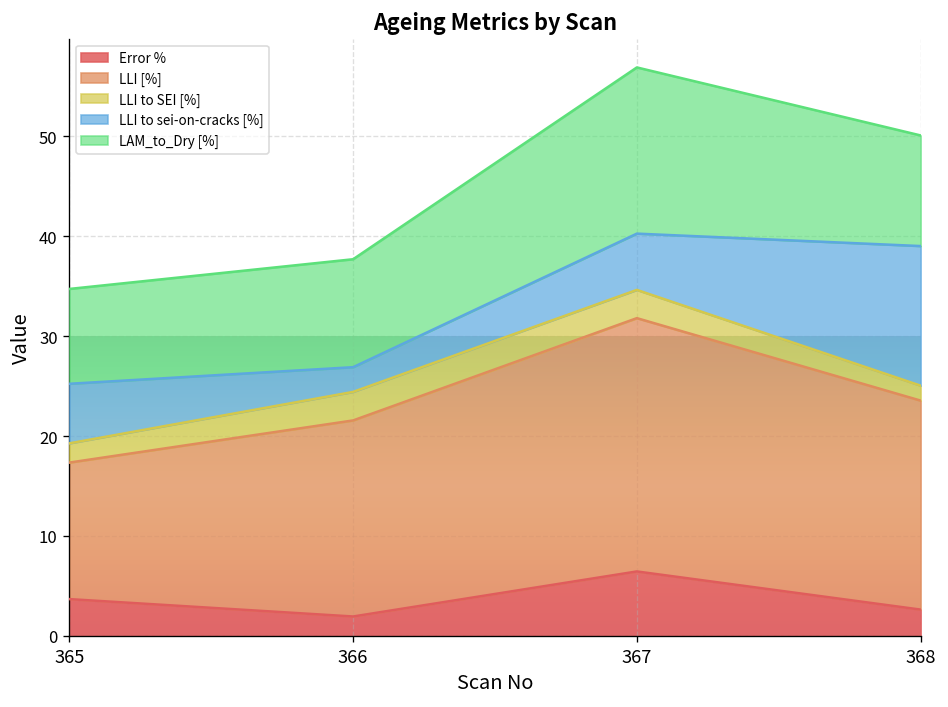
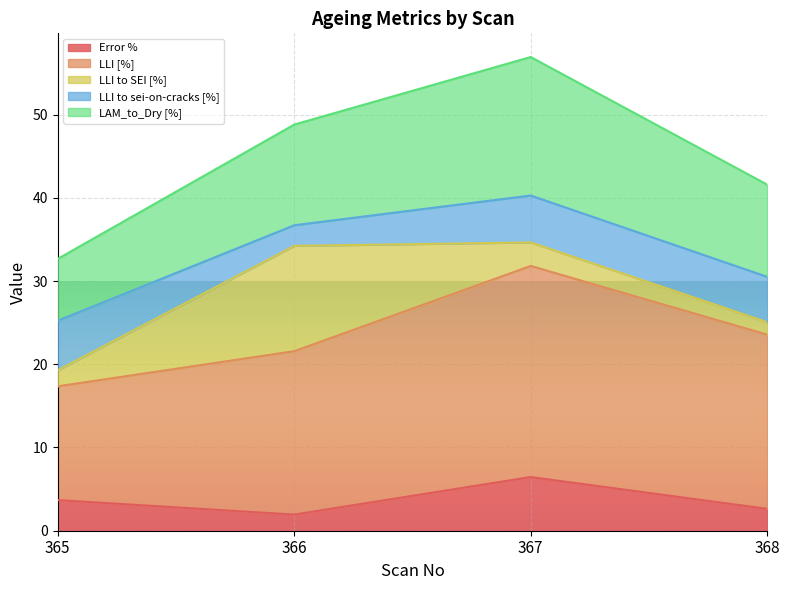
LAM_to_Dry [%], 365: 9 -> 7
LLI to SEI [%], 366: 3 -> 13
LAM_to_Dry [%], 366: 11 -> 12
LLI to sei-on-cracks [%], 368: 14 -> 5
